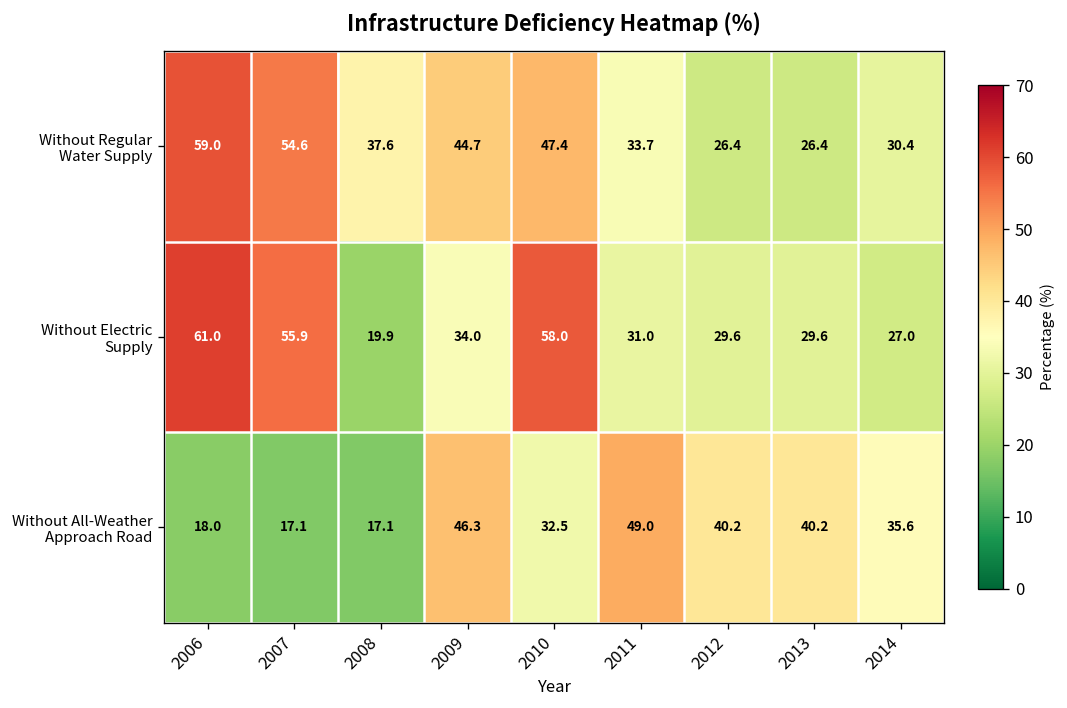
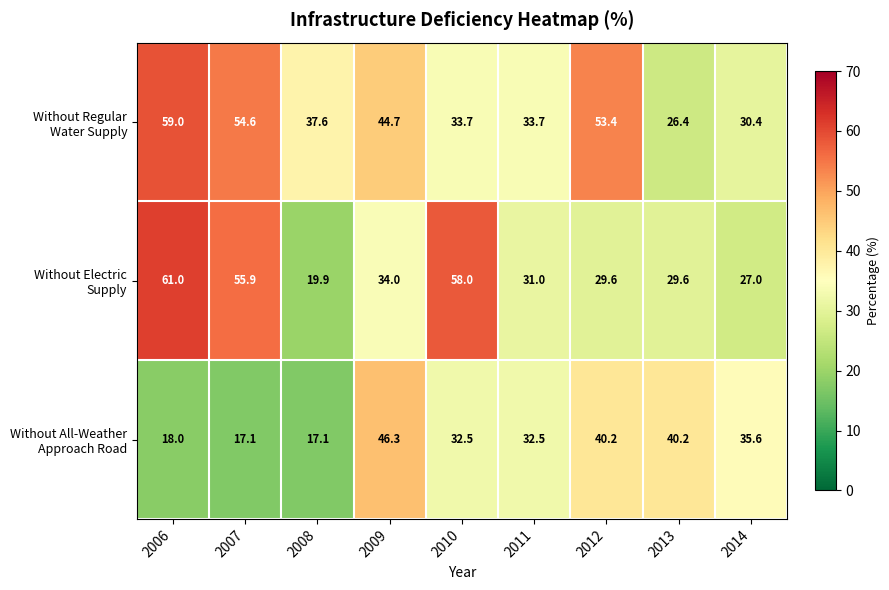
Without Regular Water Supply, 2010: 47.4 -> 33.7
Without Regular Water Supply, 2012: 26.4 -> 53.4
Without All-Weather Approach Road, 2011: 49.0 -> 32.5
